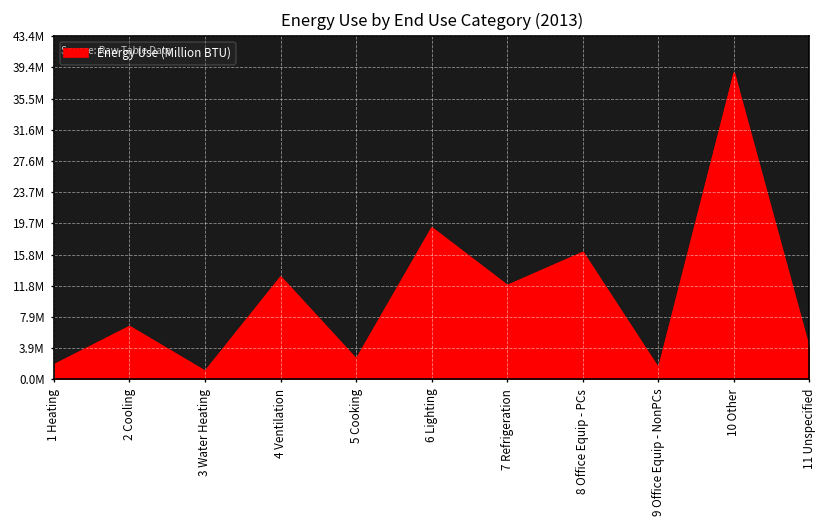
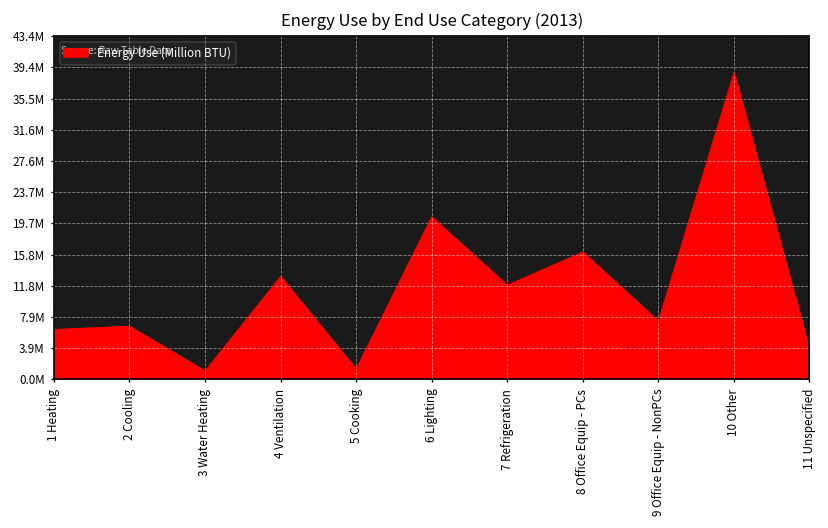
1 Heating: 2000000 -> 6000000
5 Cooking: 3000000 -> 1000000
6 Lighting: 19000000 -> 21000000
9 Office Equip - NonPCs: 1000000 -> 7000000
